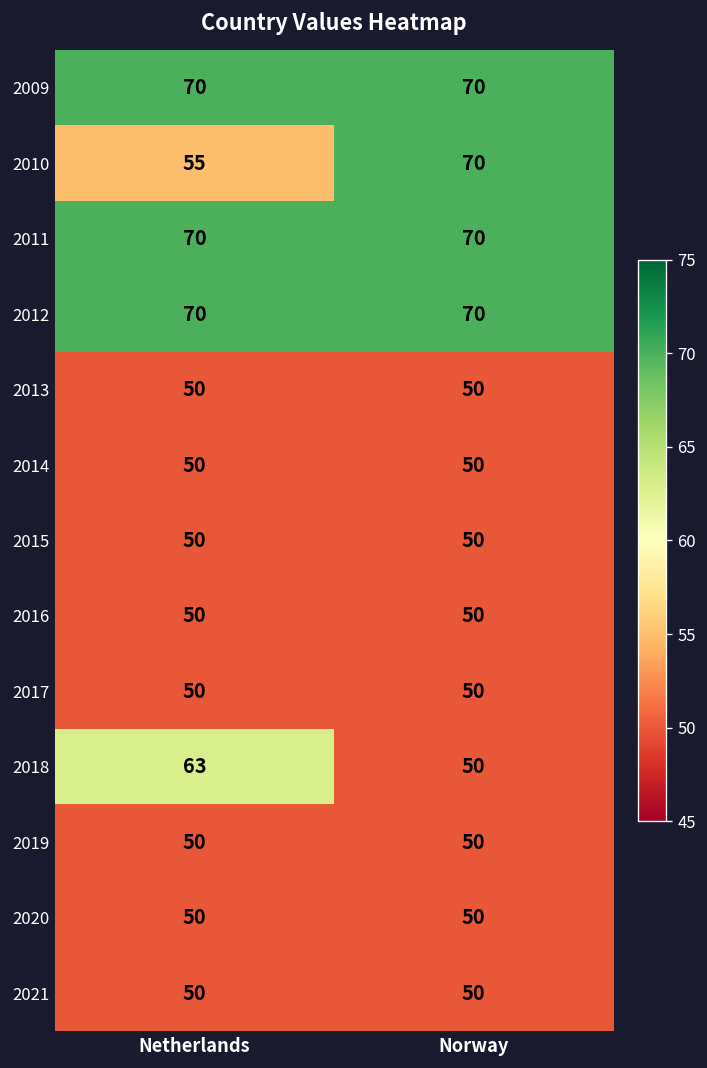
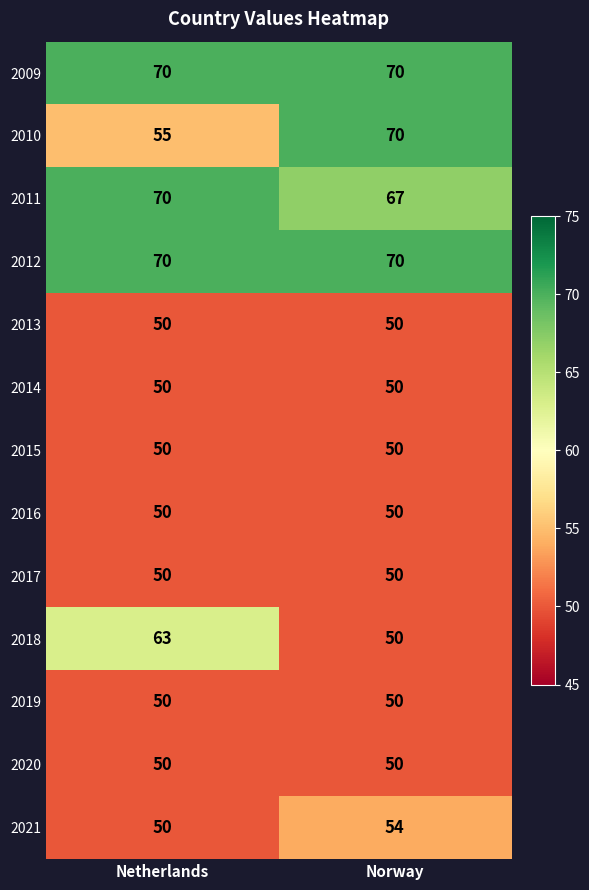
2011, Norway: 70 -> 67
2021, Norway: 50 -> 54
